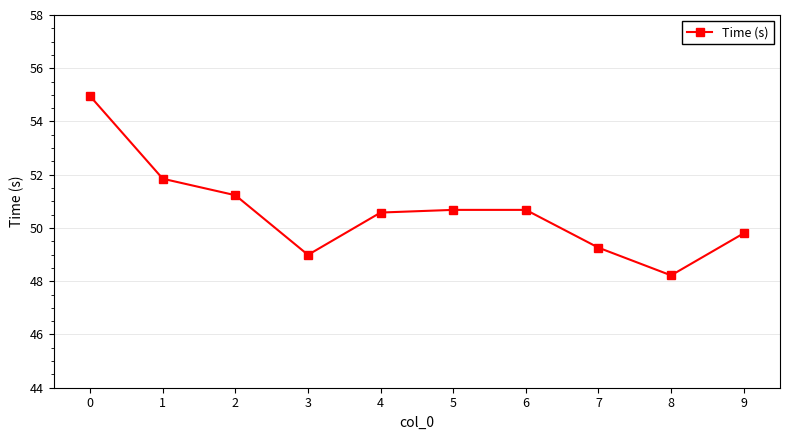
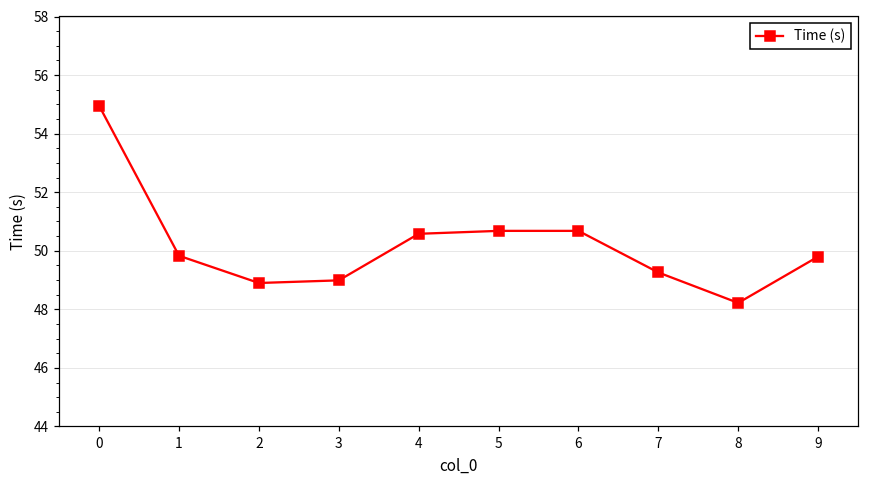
1: 51.9 -> 49.8
2: 51.2 -> 48.9
